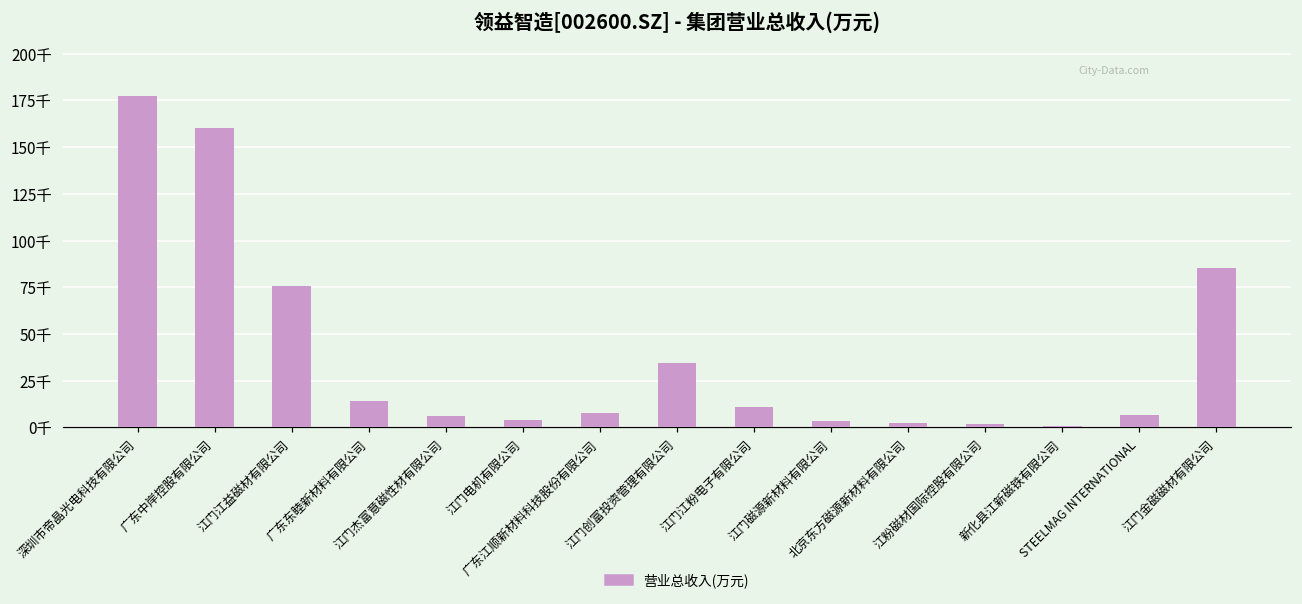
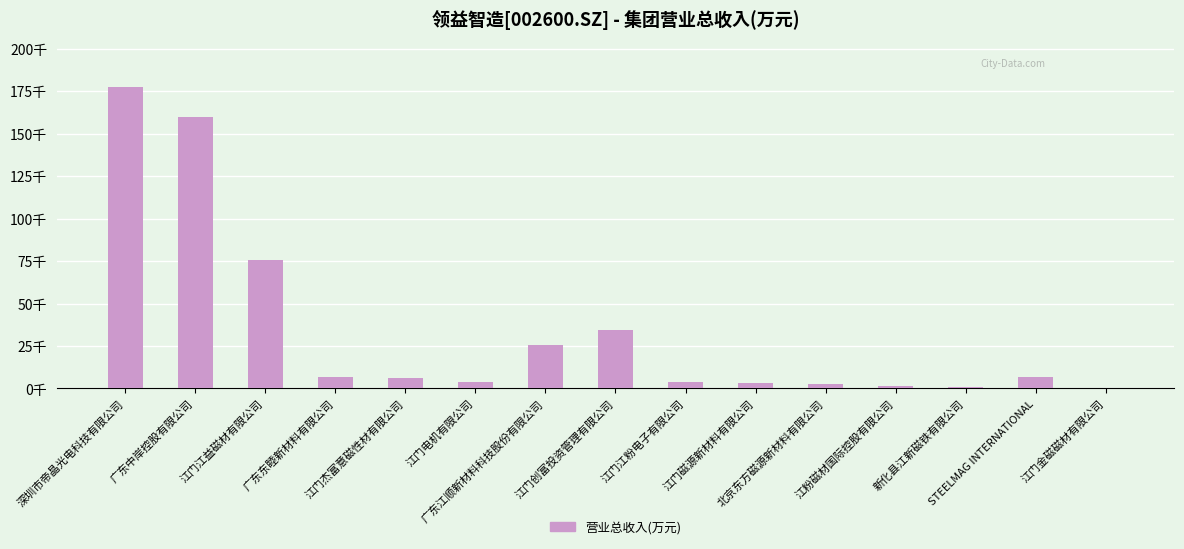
广东东睦新材料有限公司: 14千 -> 7千
广东江顺新材料科技股份有限公司: 7千 -> 26千
江门江粉电子有限公司: 11千 -> 4千
江门金磁磁材有限公司: 85千 -> 0千
